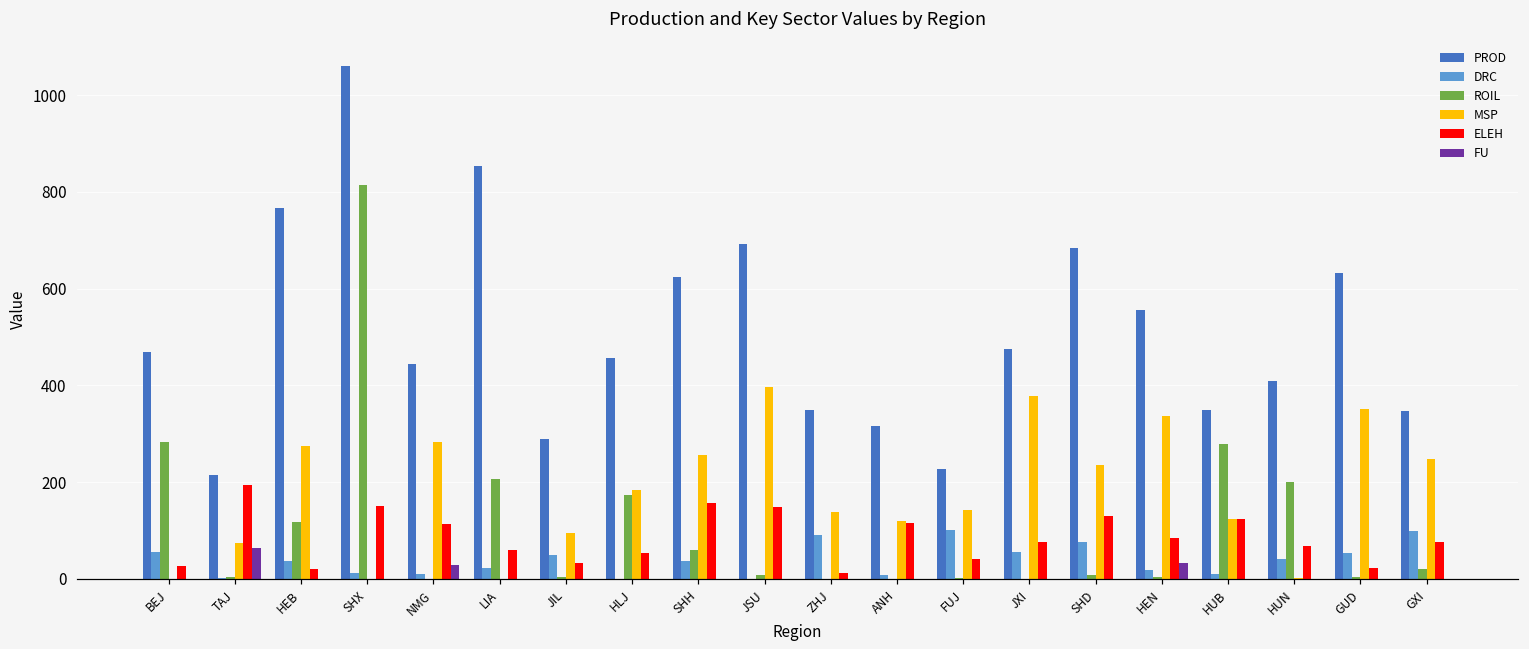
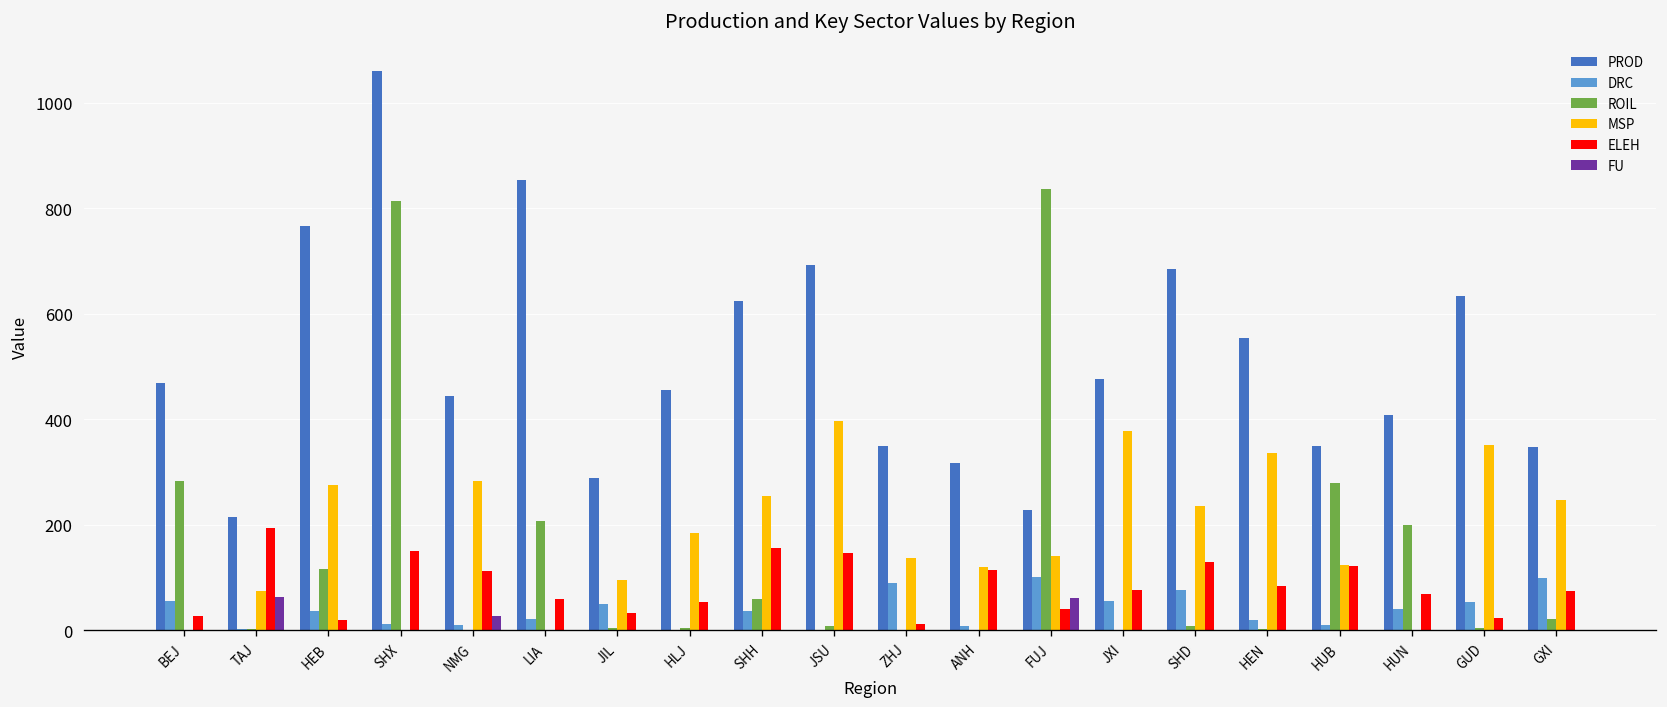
ROIL, HLJ: 170 -> 10
ROIL, FUJ: 0 -> 840
FU, FUJ: 0 -> 60
FU, HEN: 30 -> 0
